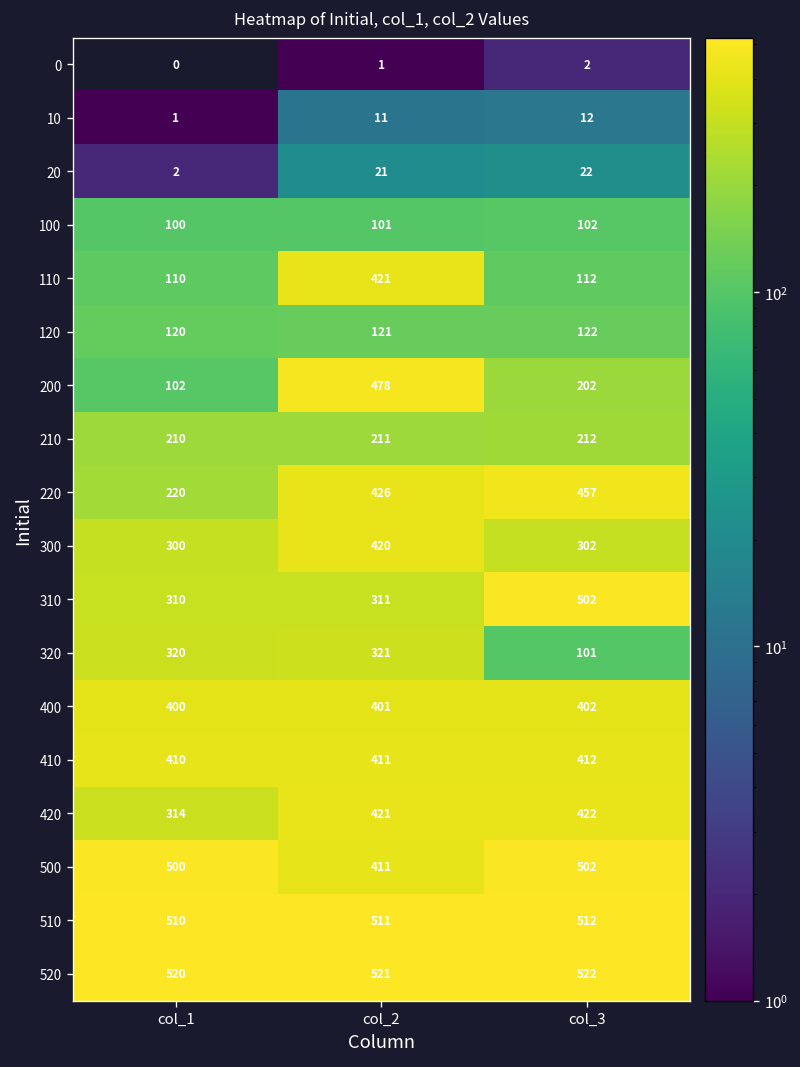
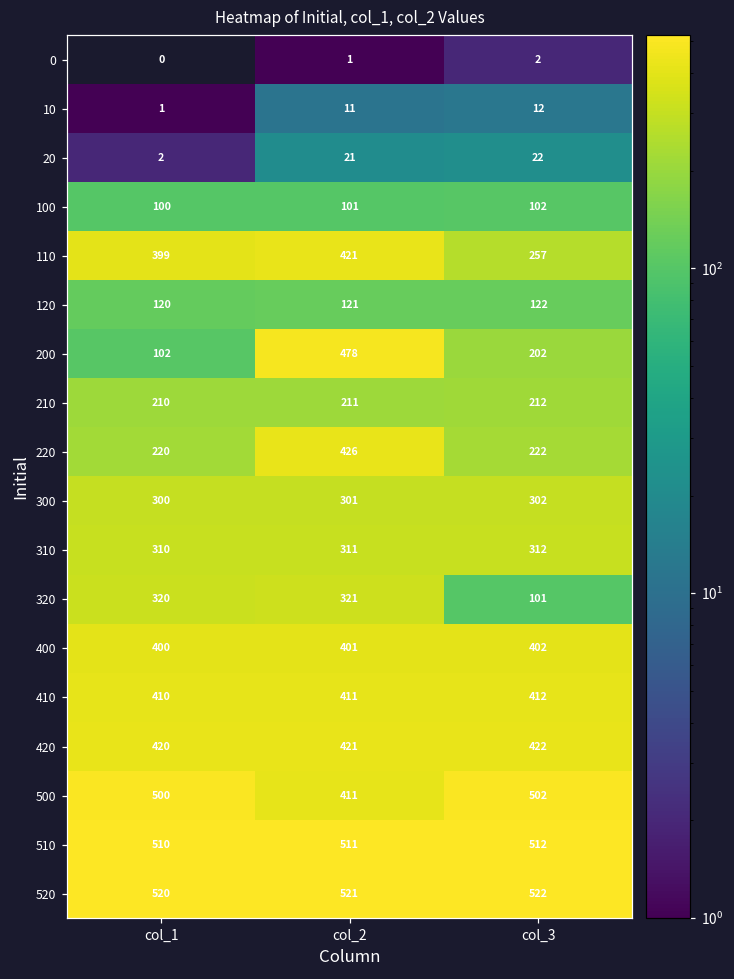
110, col_1: 110 -> 399
110, col_3: 112 -> 257
220, col_3: 457 -> 222
300, col_2: 420 -> 301
310, col_3: 502 -> 312
420, col_1: 314 -> 420
